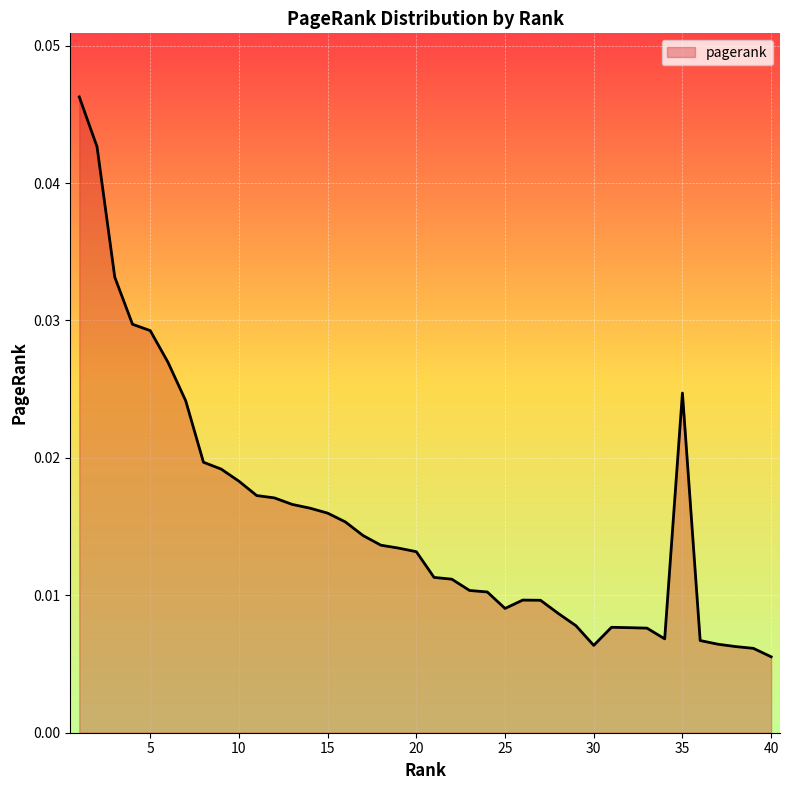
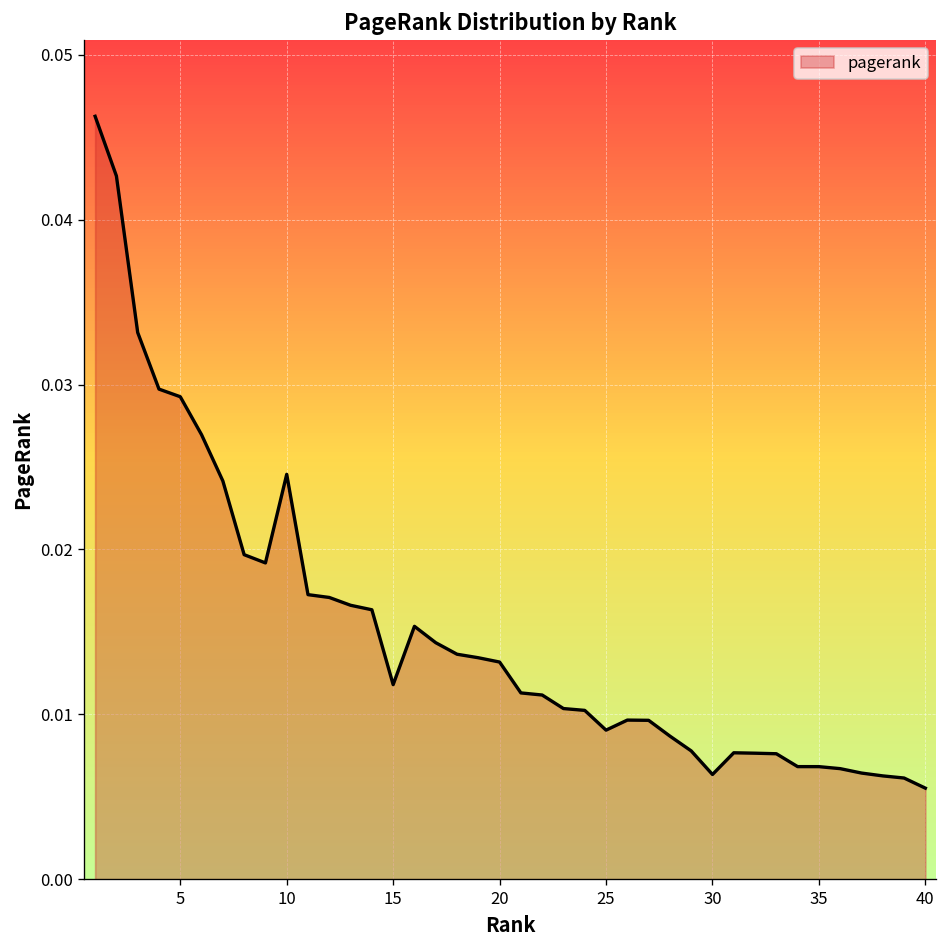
10: 0.0183 -> 0.0246
15: 0.0160 -> 0.0118
35: 0.0247 -> 0.0068
